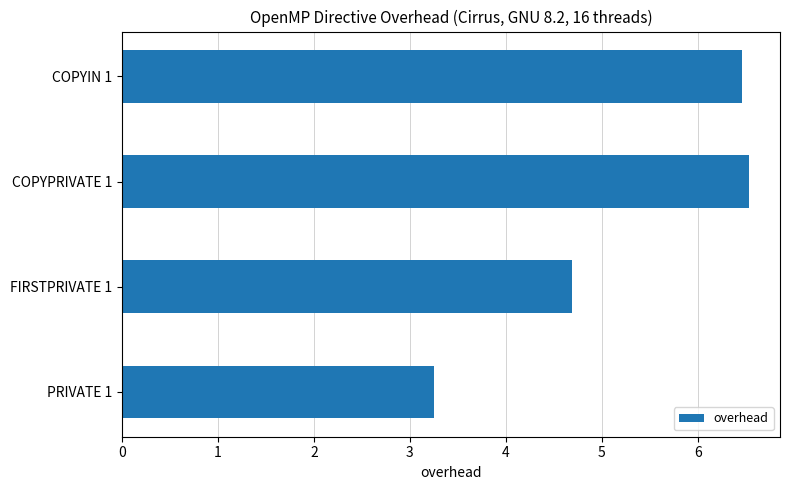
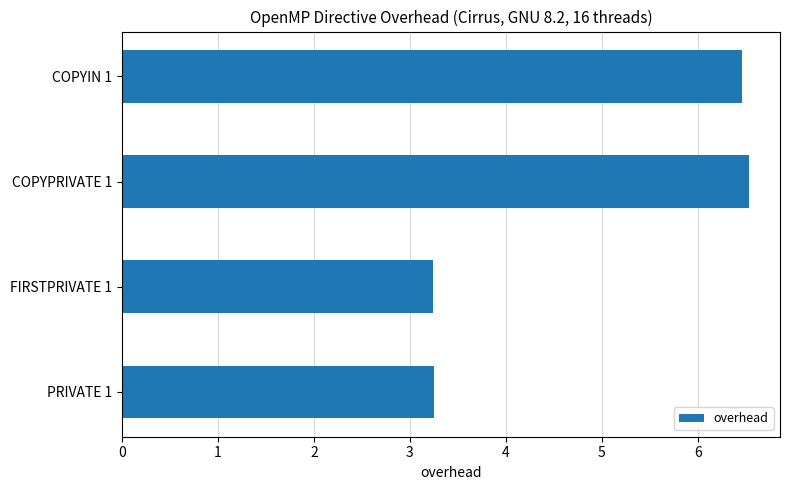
FIRSTPRIVATE 1: 4.7 -> 3.2
